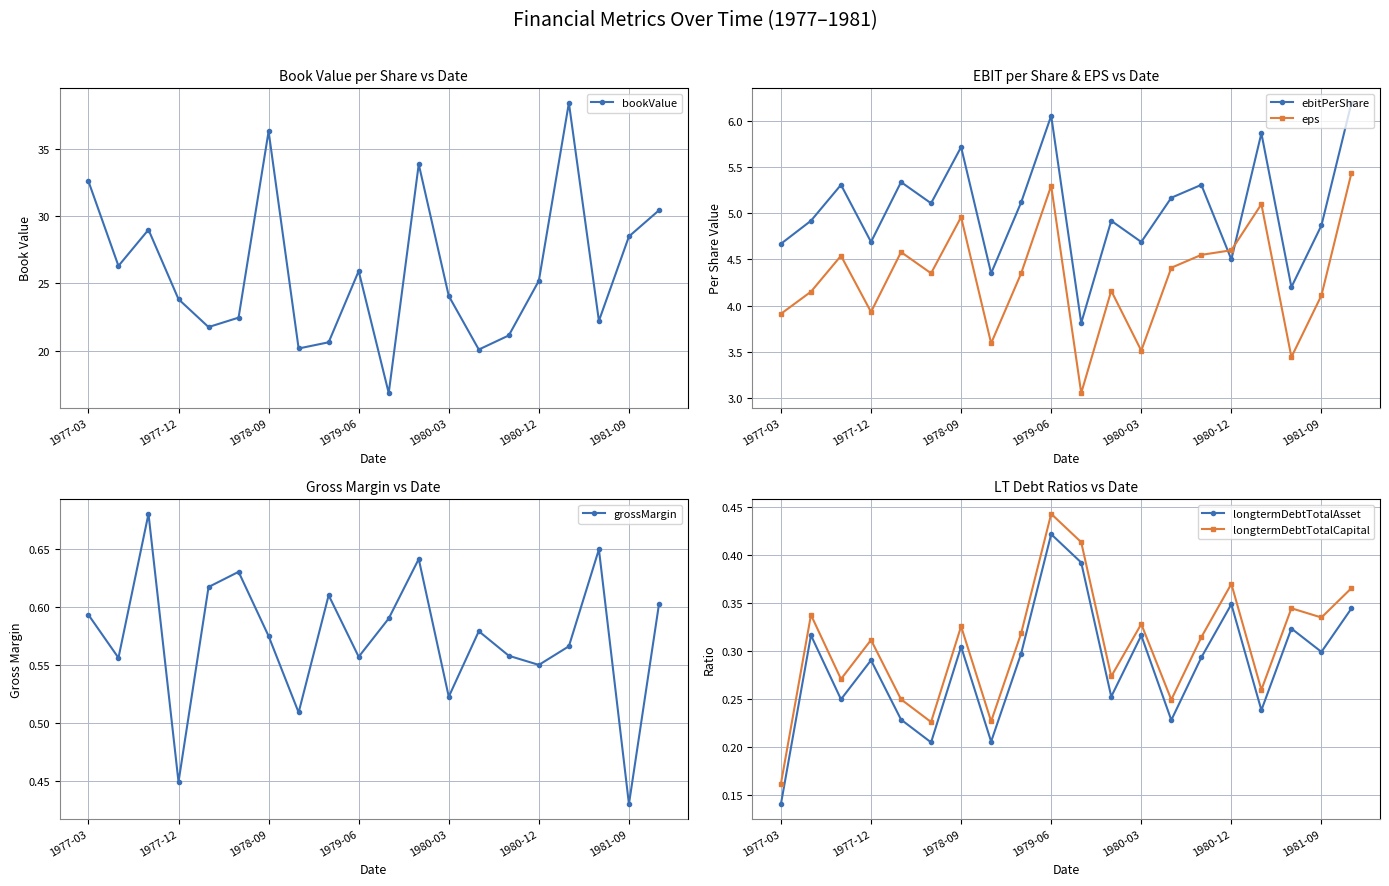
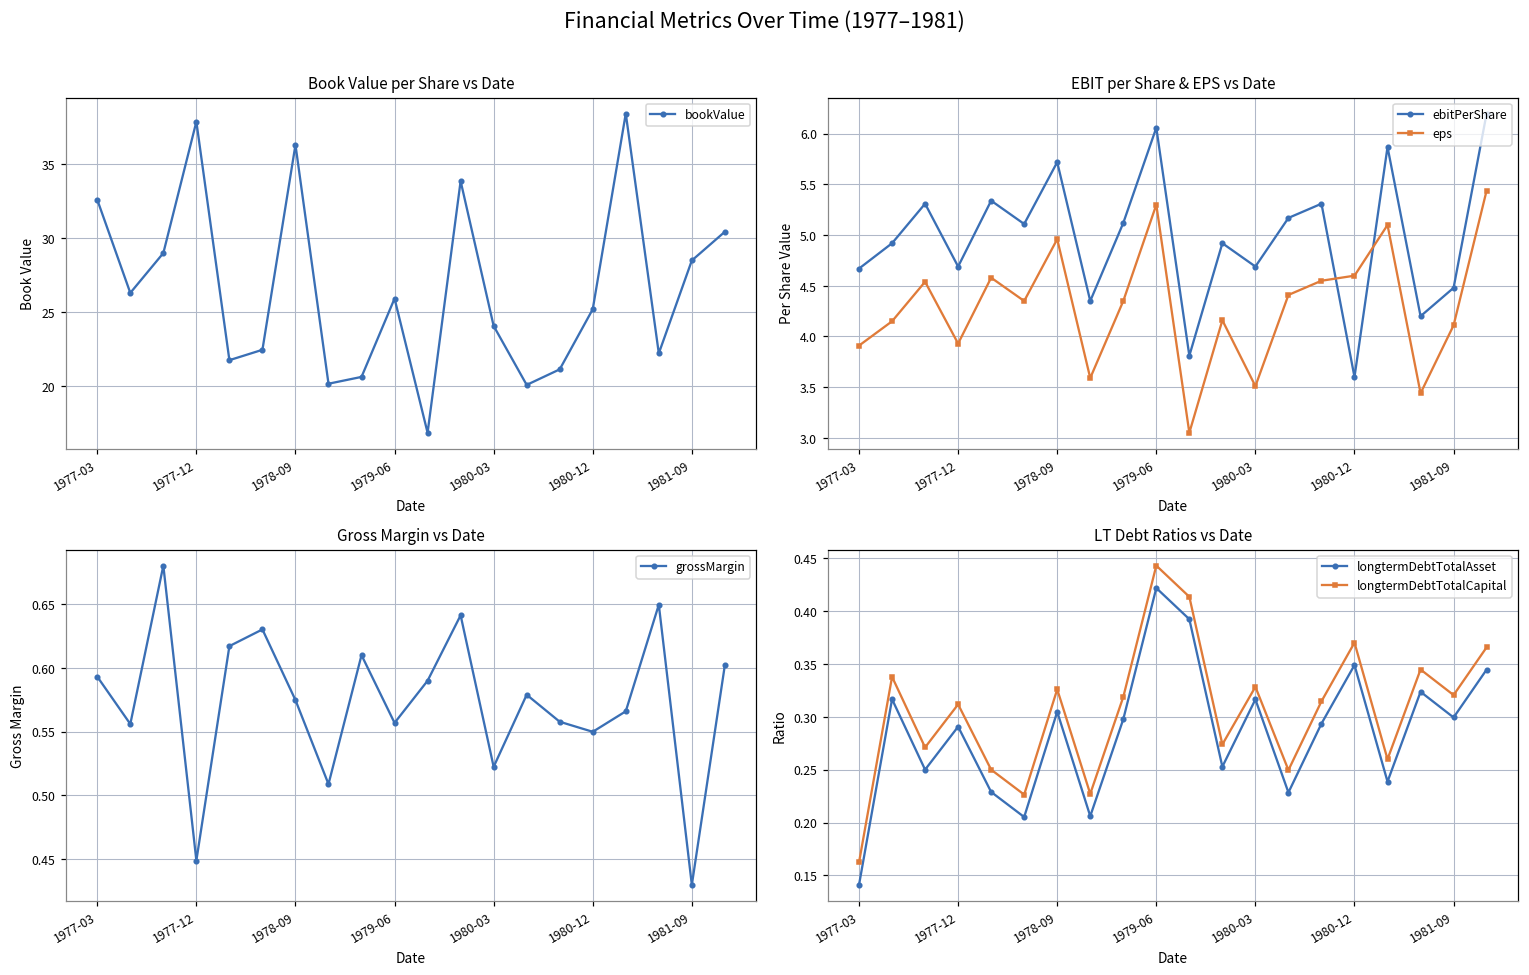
Book Value per Share vs Date, 1977-12: 23.8 -> 37.9
EBIT per Share & EPS vs Date, ebitPerShare, 1980-12: 4.5 -> 3.6
EBIT per Share & EPS vs Date, ebitPerShare, 1981-09: 4.9 -> 4.5
LT Debt Ratios vs Date, longtermDebtTotalCapital, 1981-09: 0.34 -> 0.32
